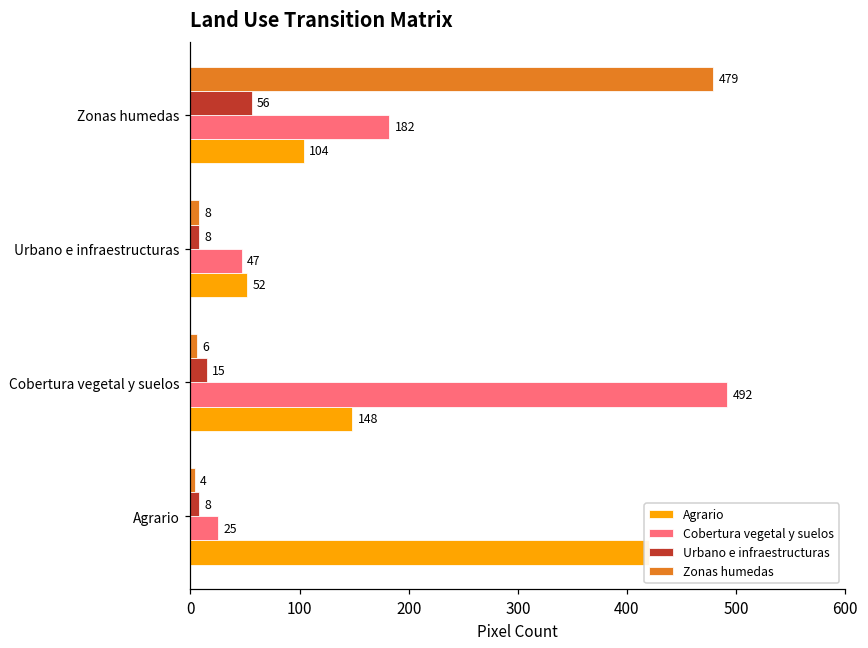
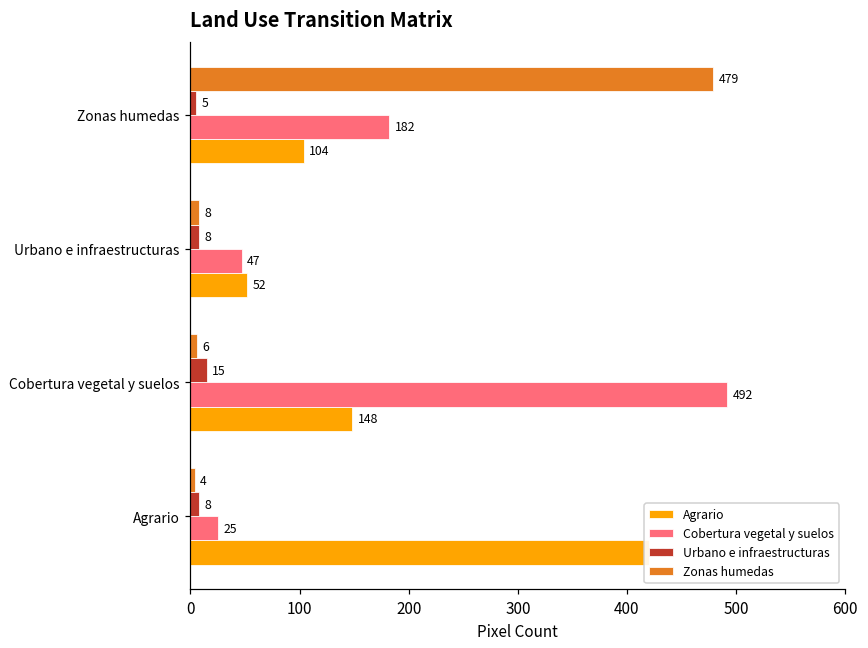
Urbano e infraestructuras, Zonas humedas: 56 -> 5
